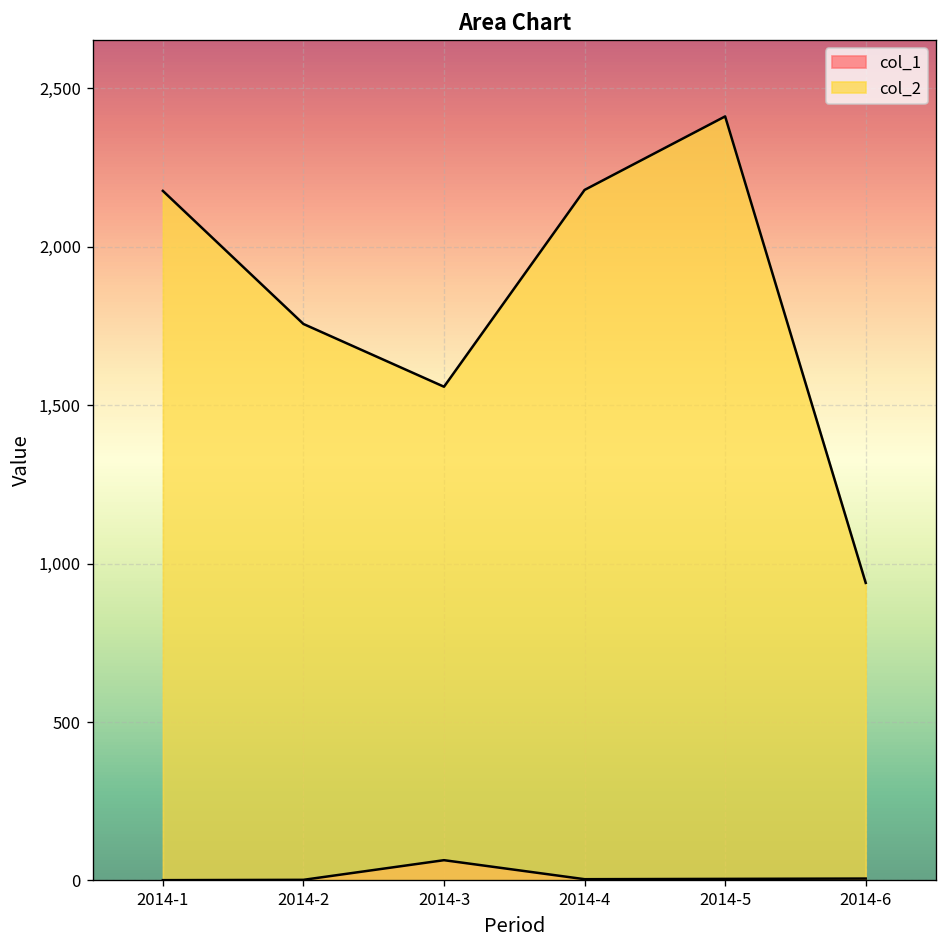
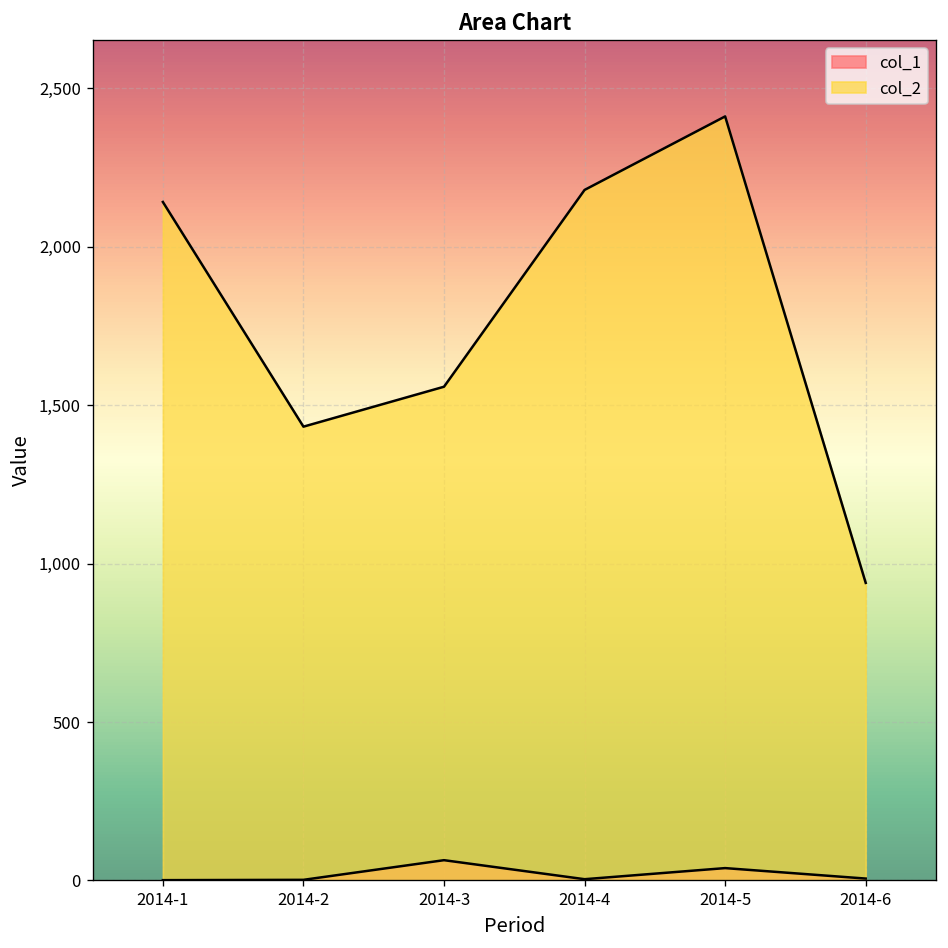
col_2, 2014-1: 2,180 -> 2,140
col_2, 2014-2: 1,760 -> 1,430
col_1, 2014-5: 10 -> 40
